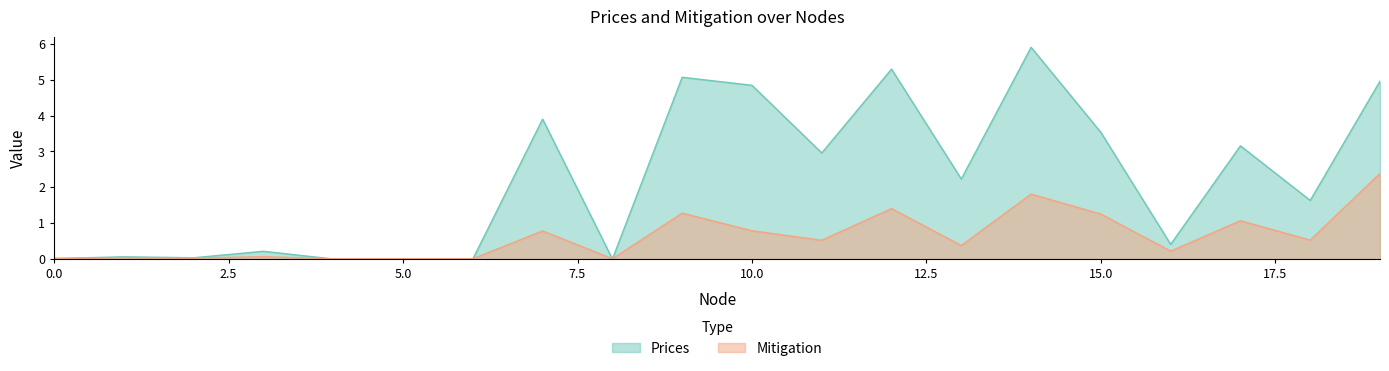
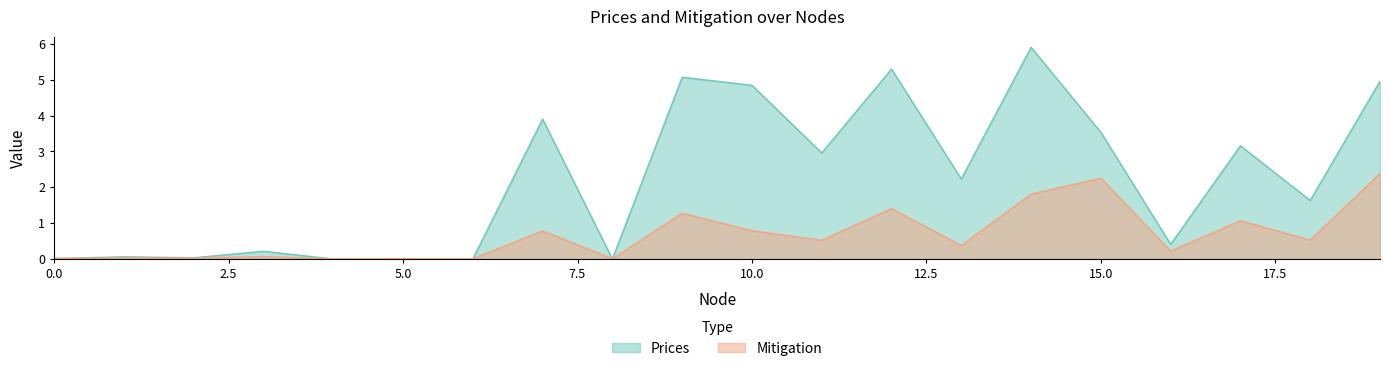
Mitigation, 15.0: 1.3 -> 2.3
